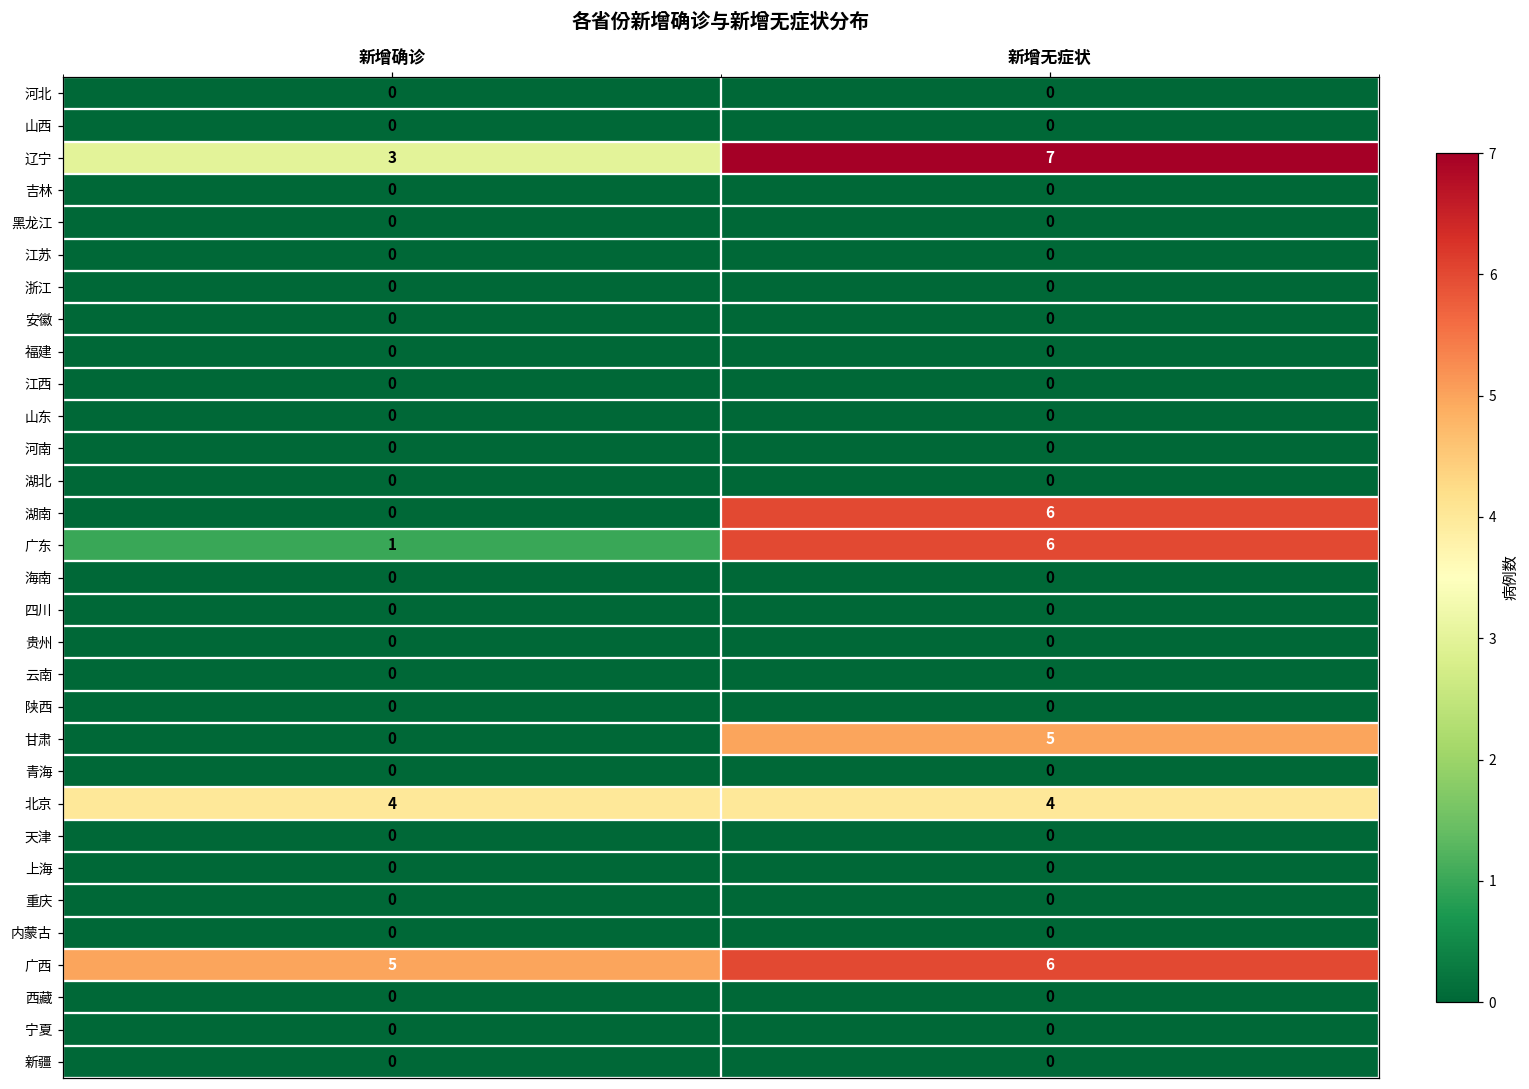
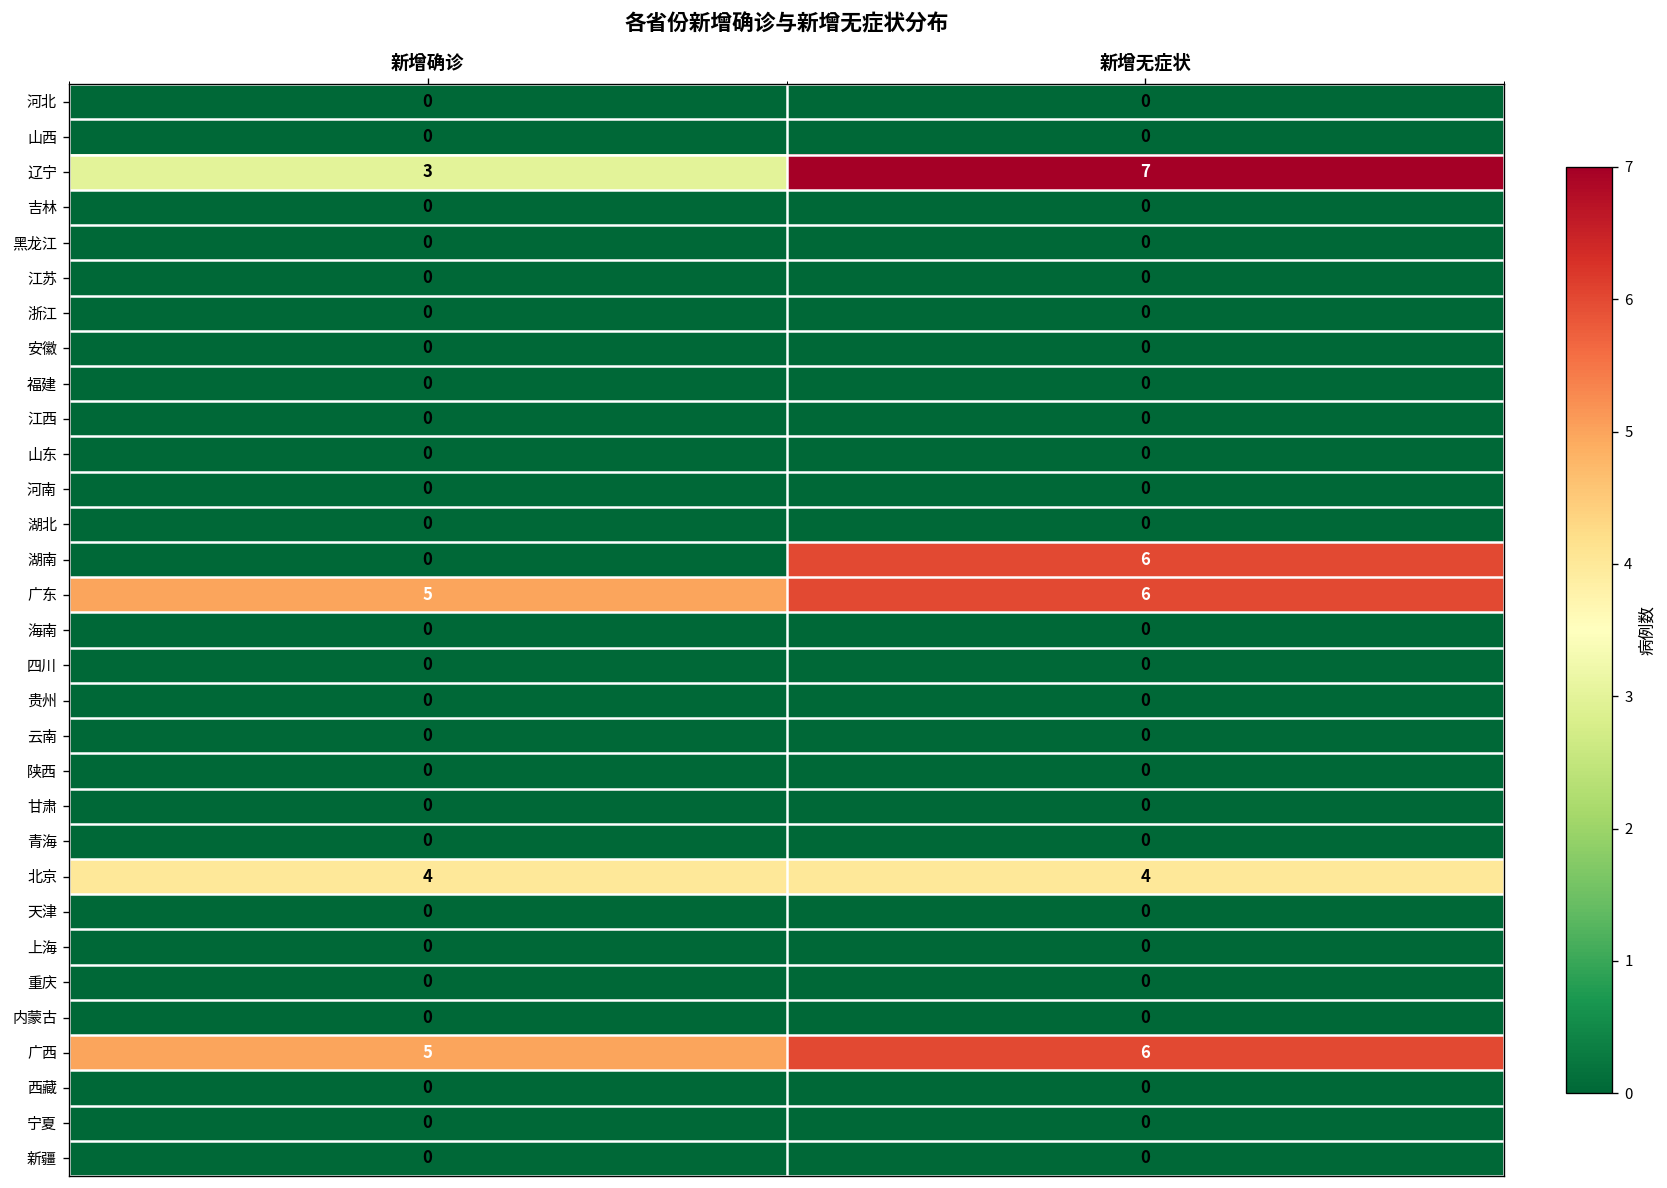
广东, 新增确诊: 1 -> 5
甘肃, 新增无症状: 5 -> 0
